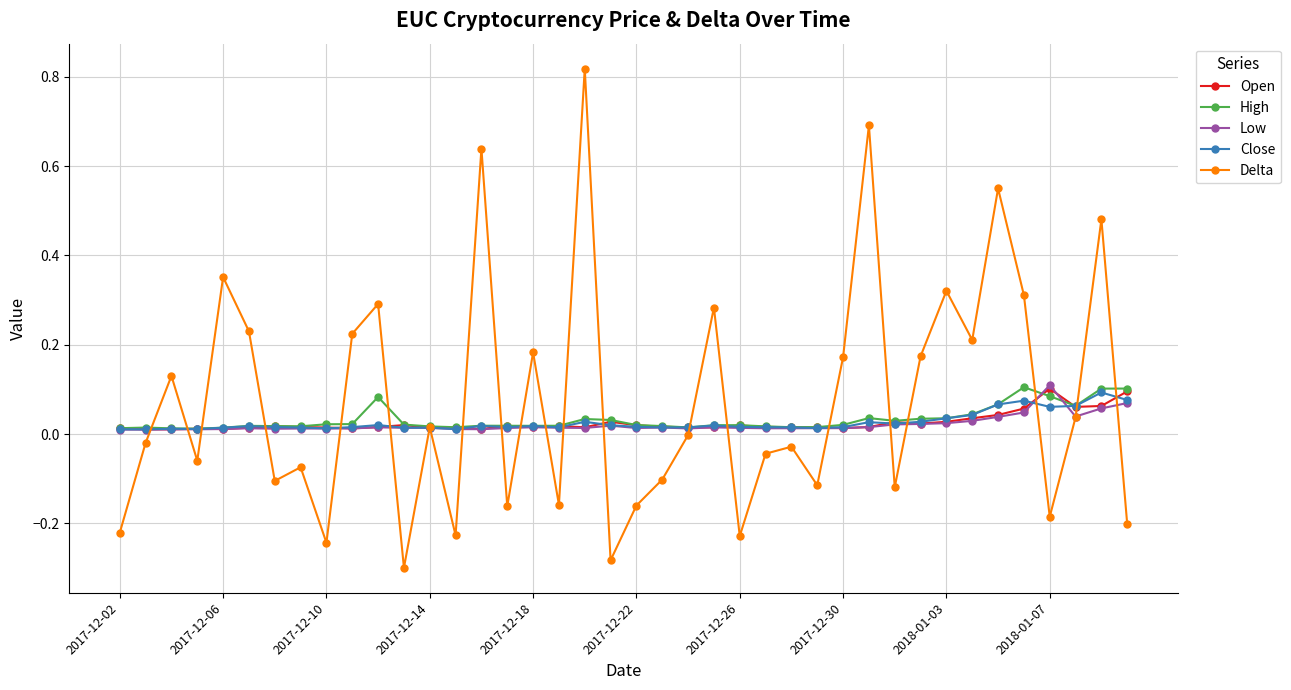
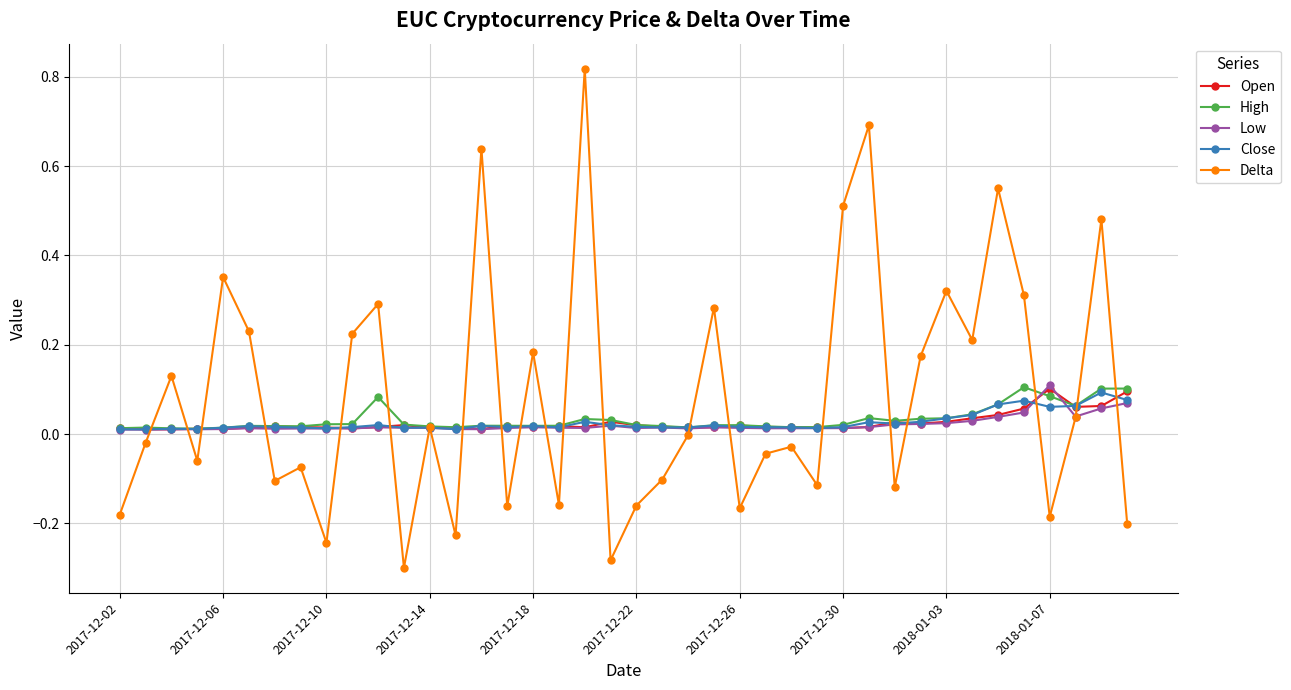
Delta, 2017-12-02: -0.22 -> -0.18
Delta, 2017-12-26: -0.23 -> -0.17
Delta, 2017-12-30: 0.17 -> 0.51
